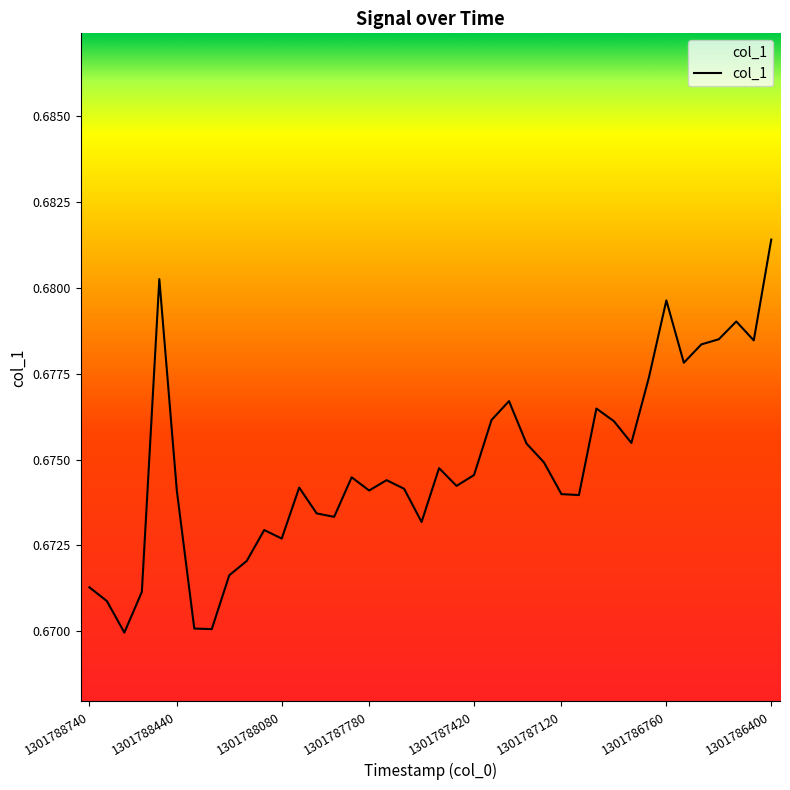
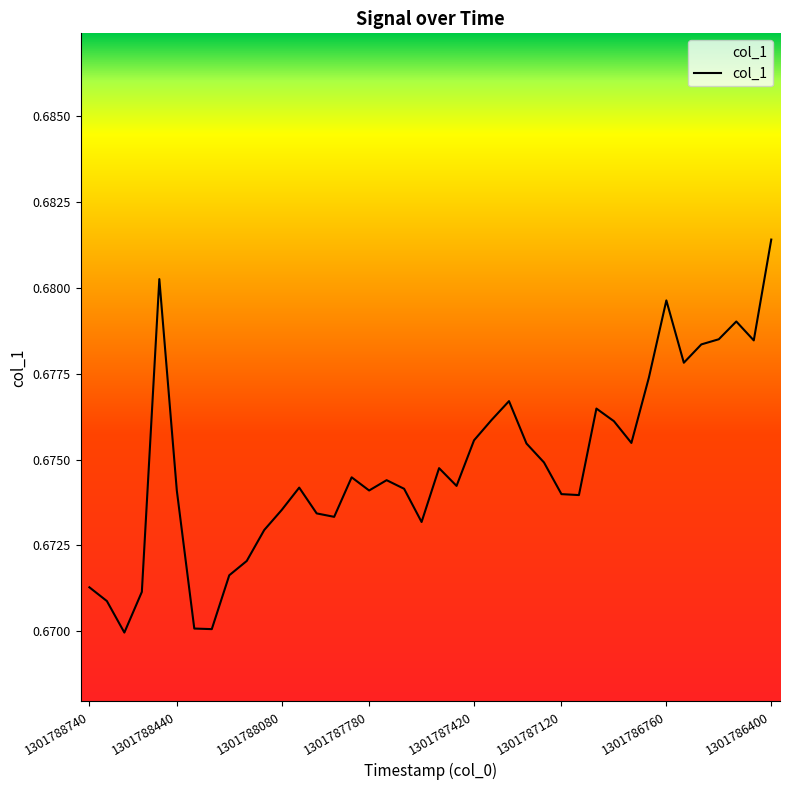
1301788080: 0.6727 -> 0.6735
1301787420: 0.6746 -> 0.6756
